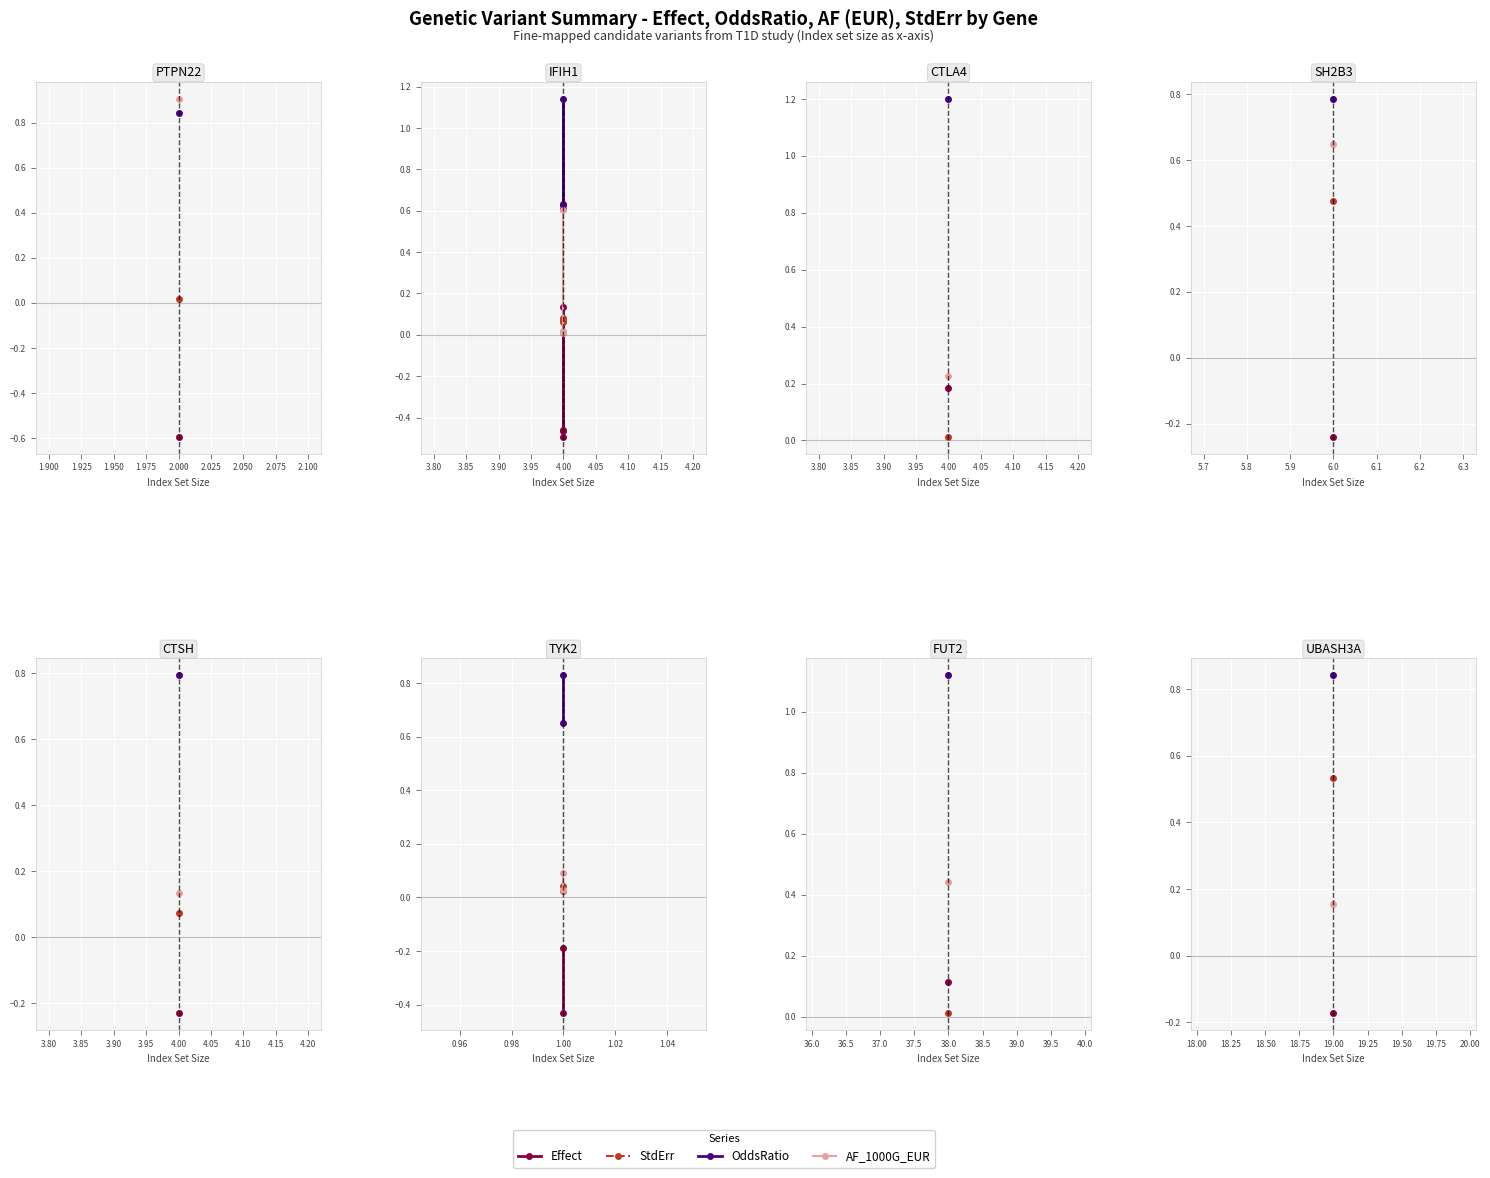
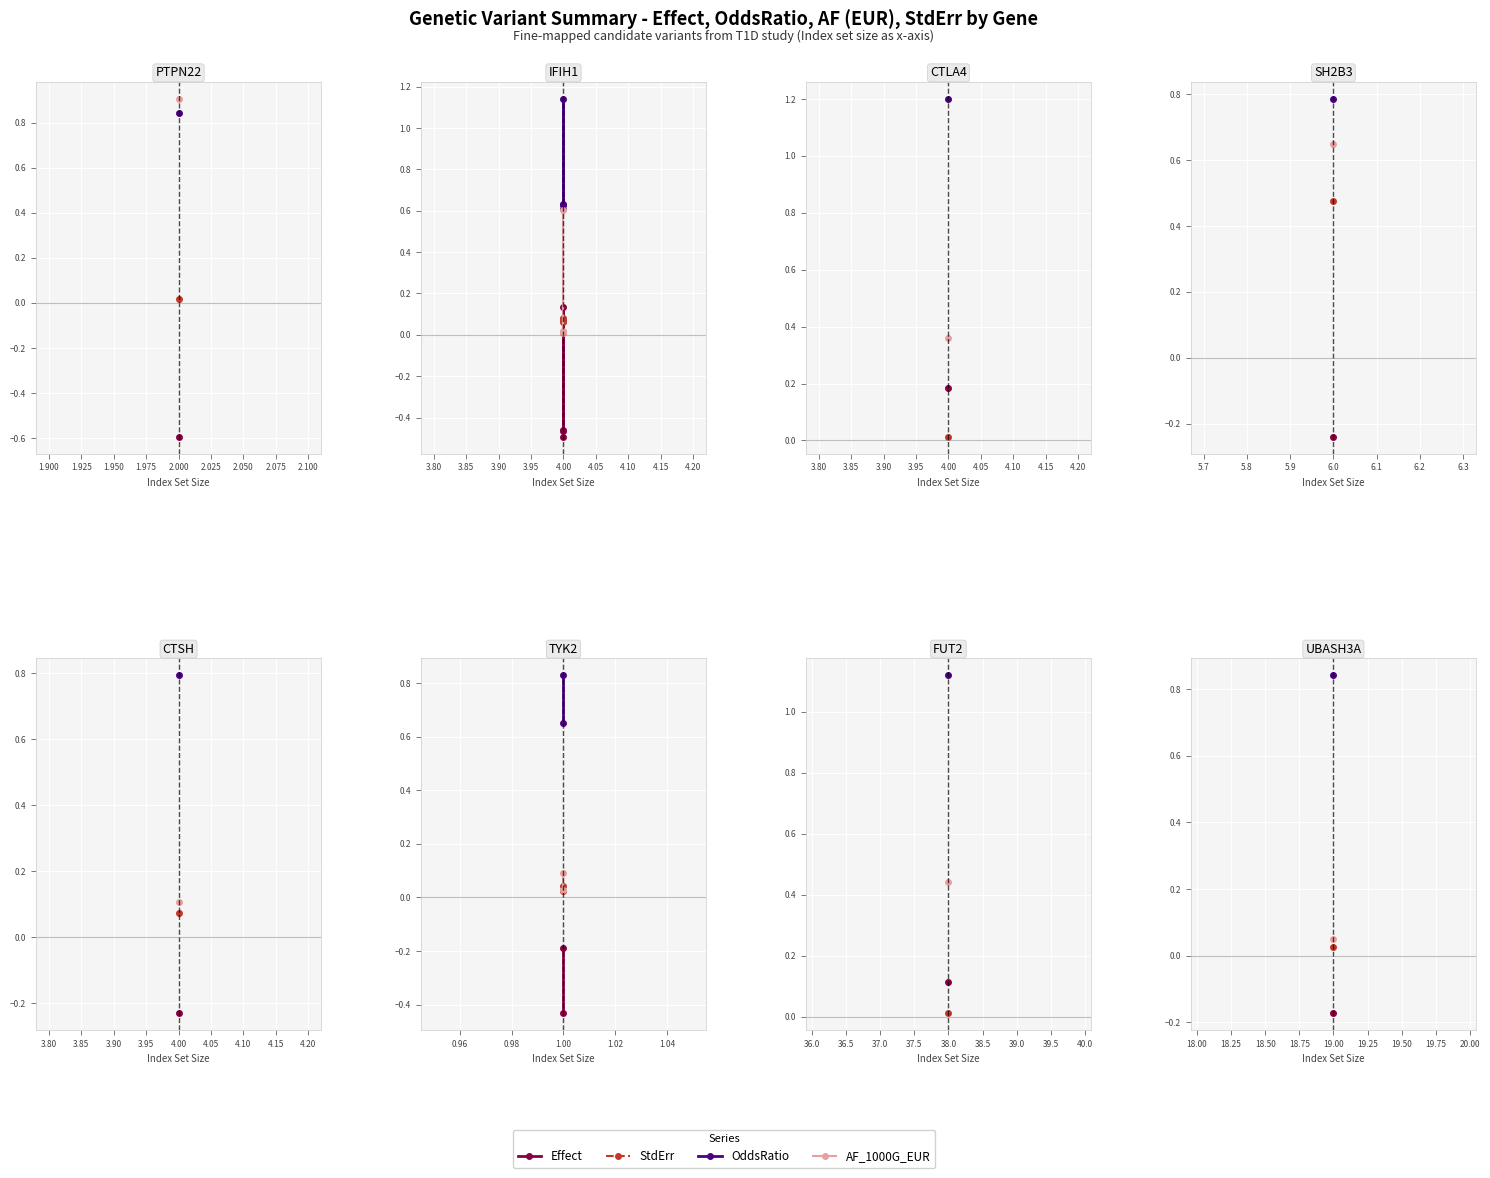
CTLA4, AF_1000G_EUR, 4.00: 0.23 -> 0.36
CTSH, AF_1000G_EUR, 4.00: 0.13 -> 0.11
UBASH3A, StdErr, 19.00: 0.53 -> 0.03
UBASH3A, AF_1000G_EUR, 19.00: 0.16 -> 0.05
